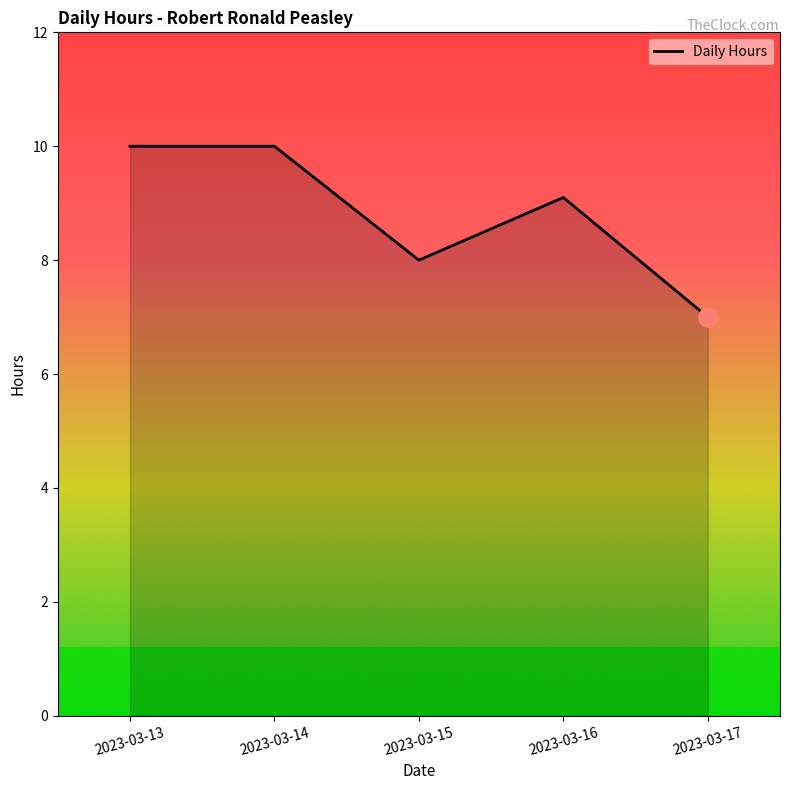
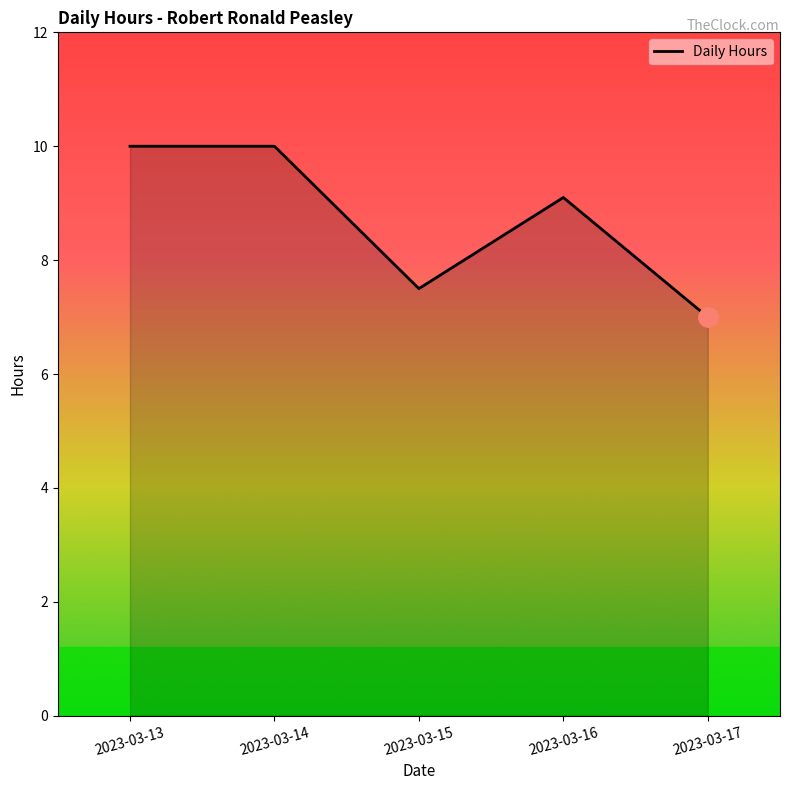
Daily Hours, 2023-03-15: 8.0 -> 7.5
